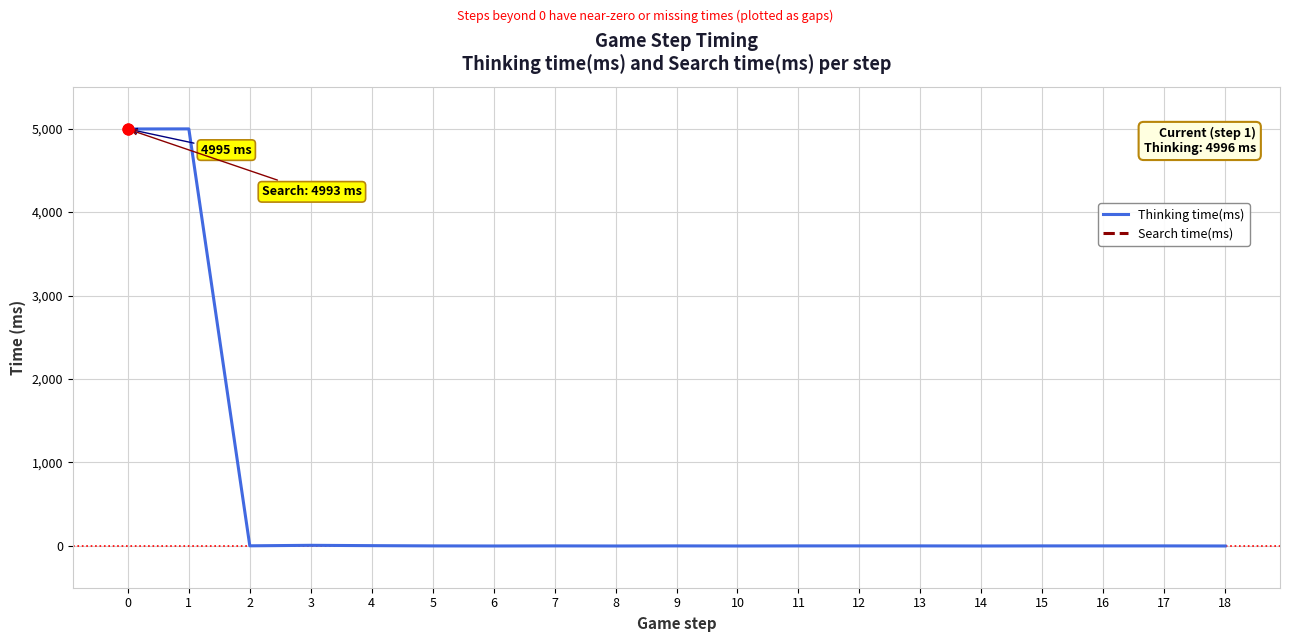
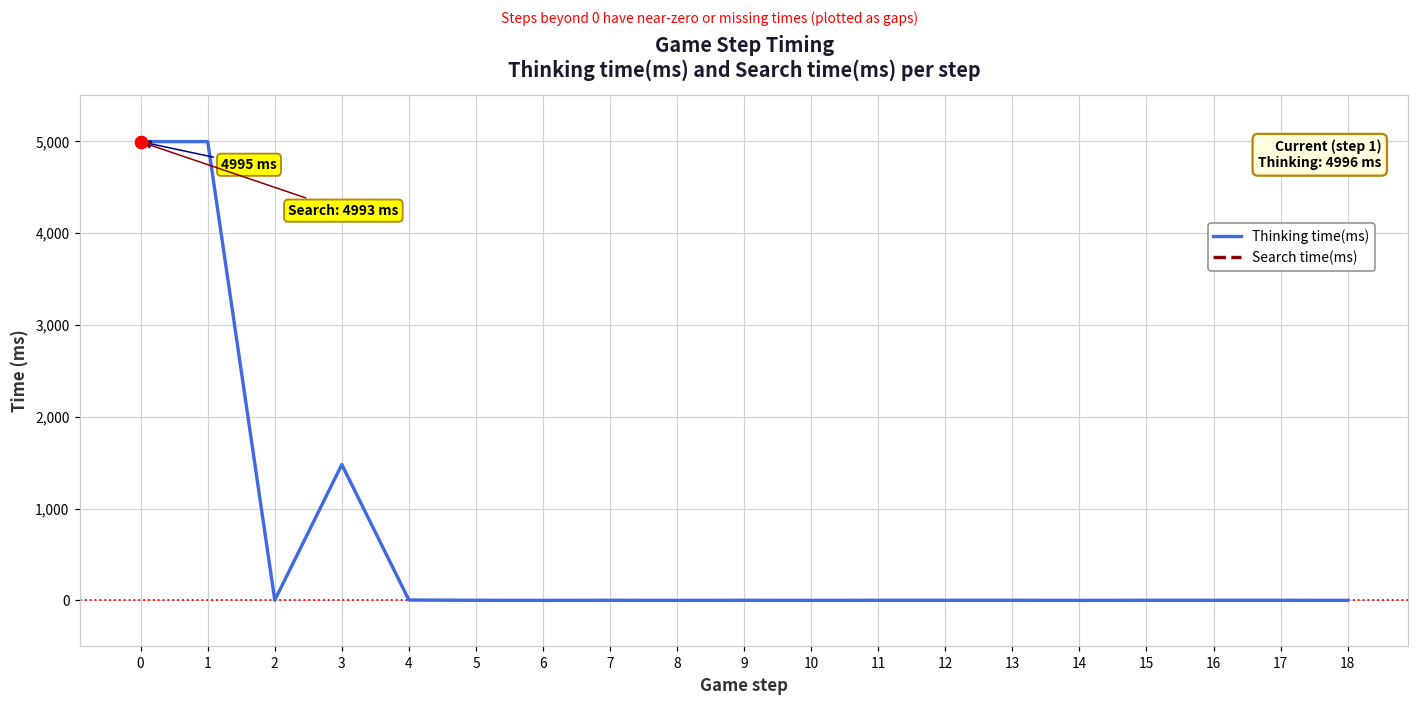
Thinking time(ms), 3: 0 -> 1,500
